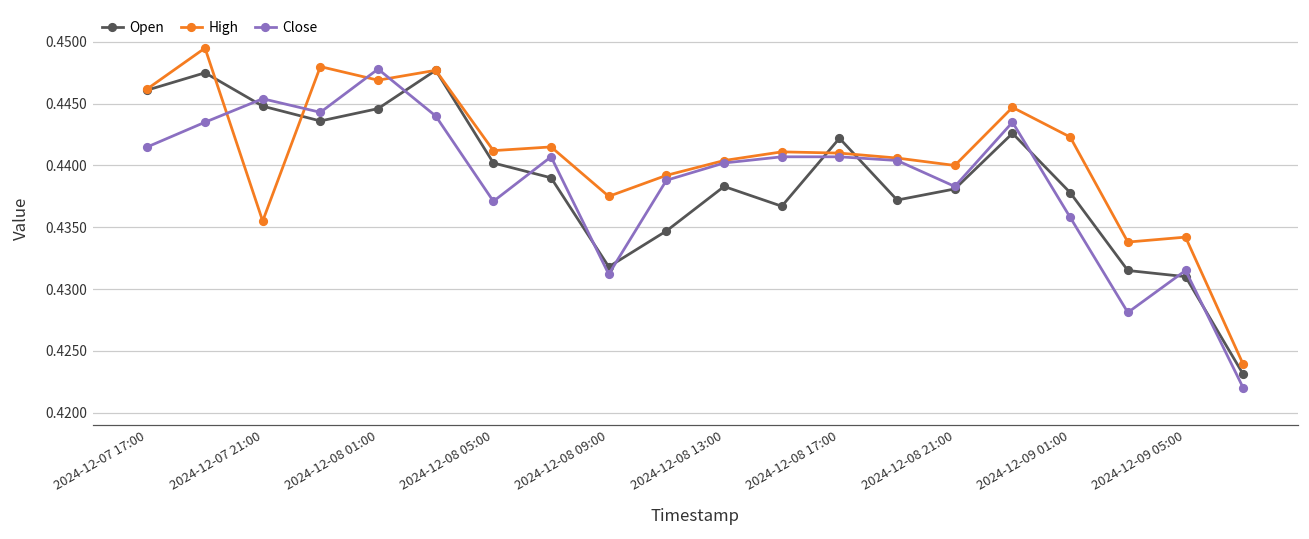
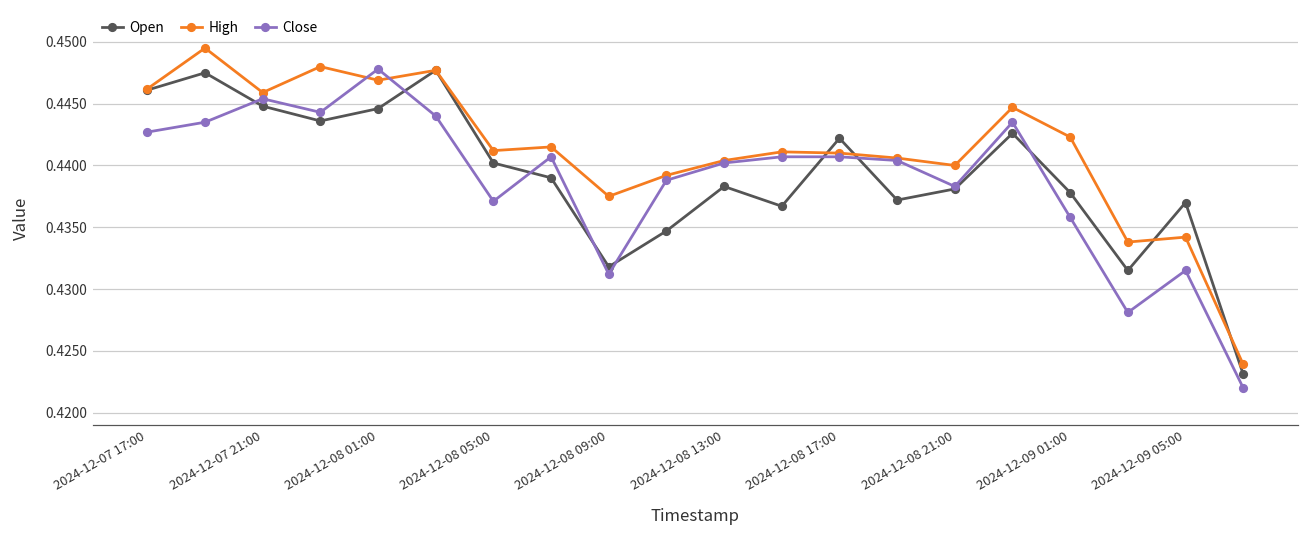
Close, 2024-12-07 17:00: 0.4415 -> 0.4427
High, 2024-12-07 21:00: 0.4355 -> 0.4459
Open, 2024-12-09 05:00: 0.431 -> 0.437
